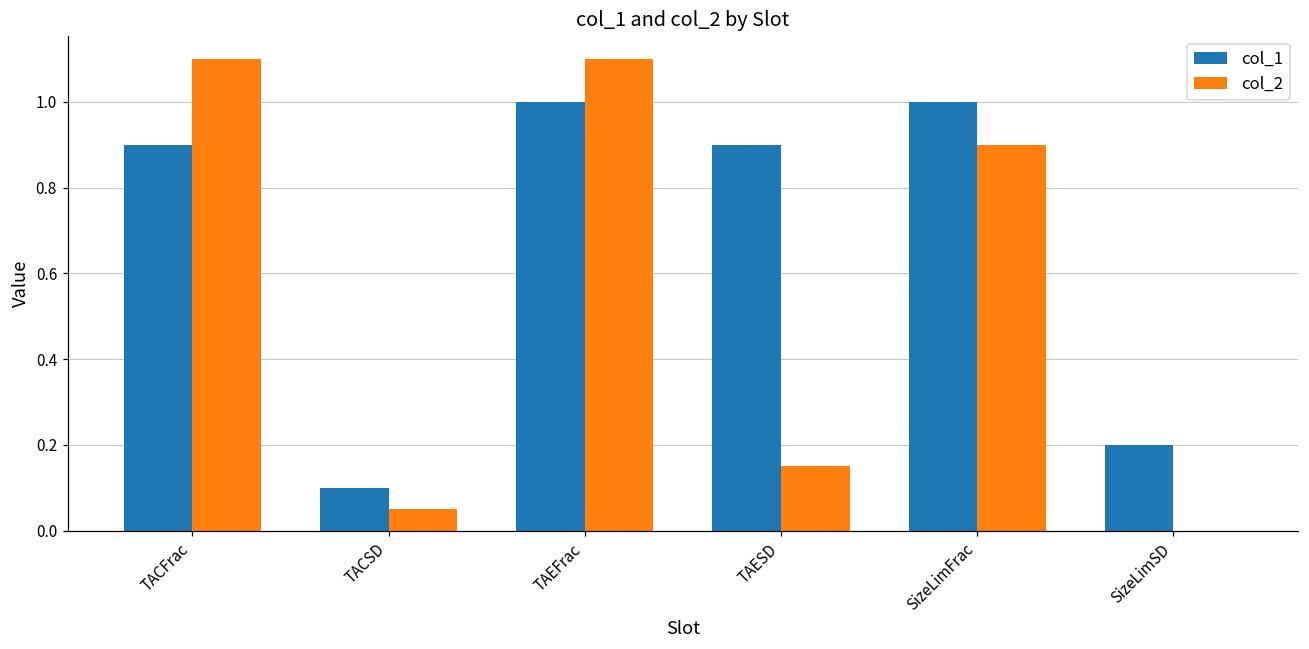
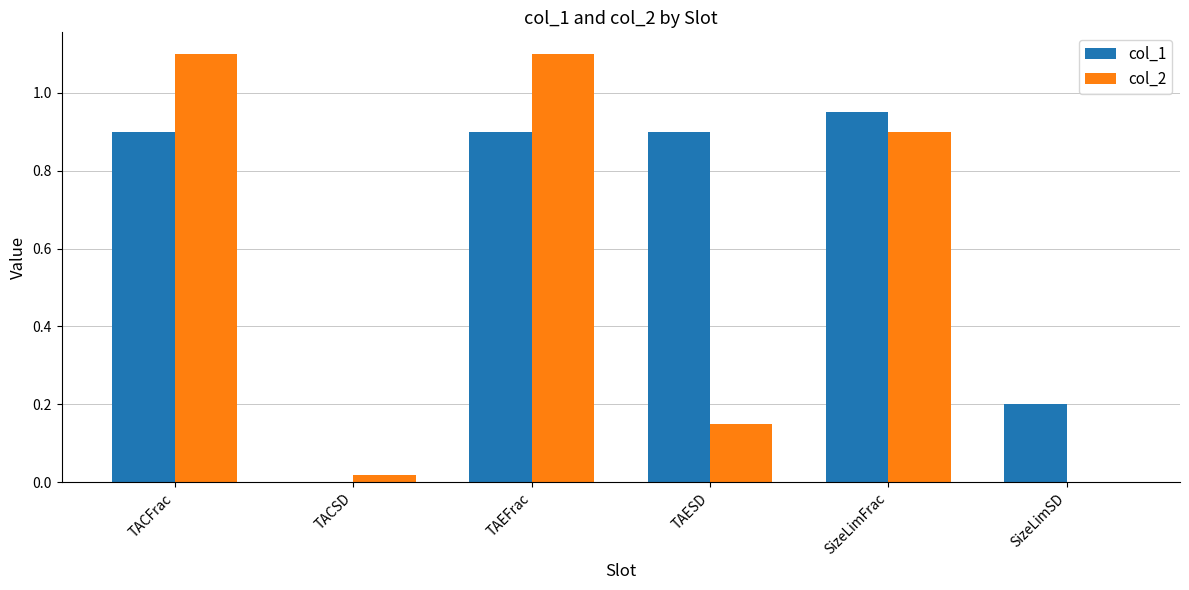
col_1, TACSD: 0.1 -> 0.0
col_2, TACSD: 0.05 -> 0.02
col_1, TAEFrac: 1.0 -> 0.9
col_1, SizeLimFrac: 1.00 -> 0.95
